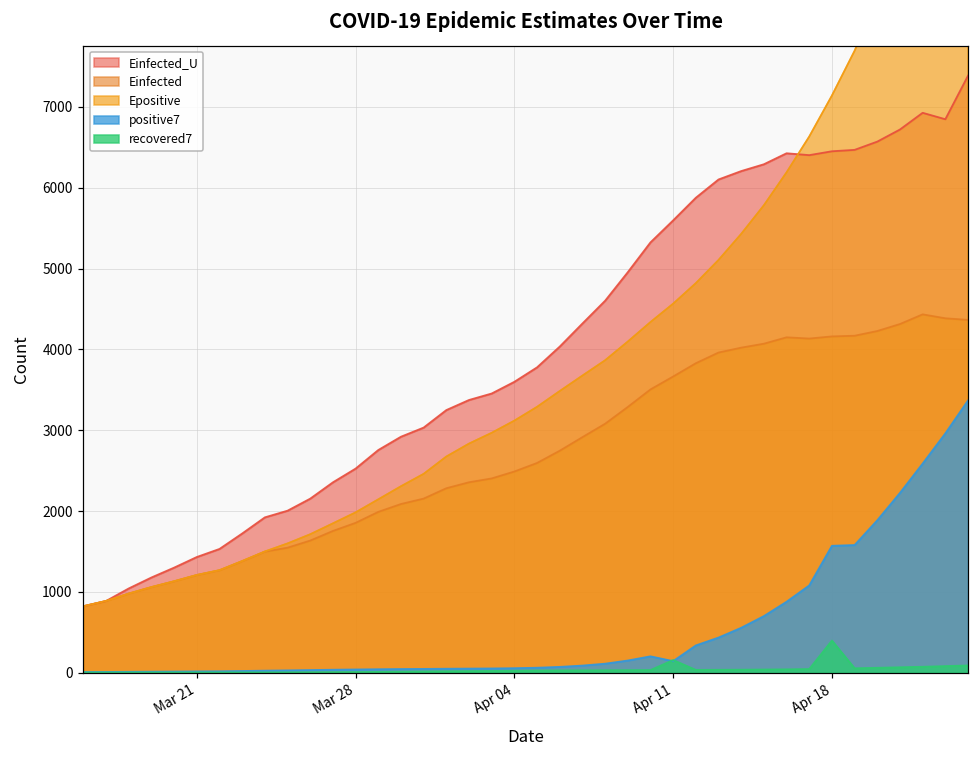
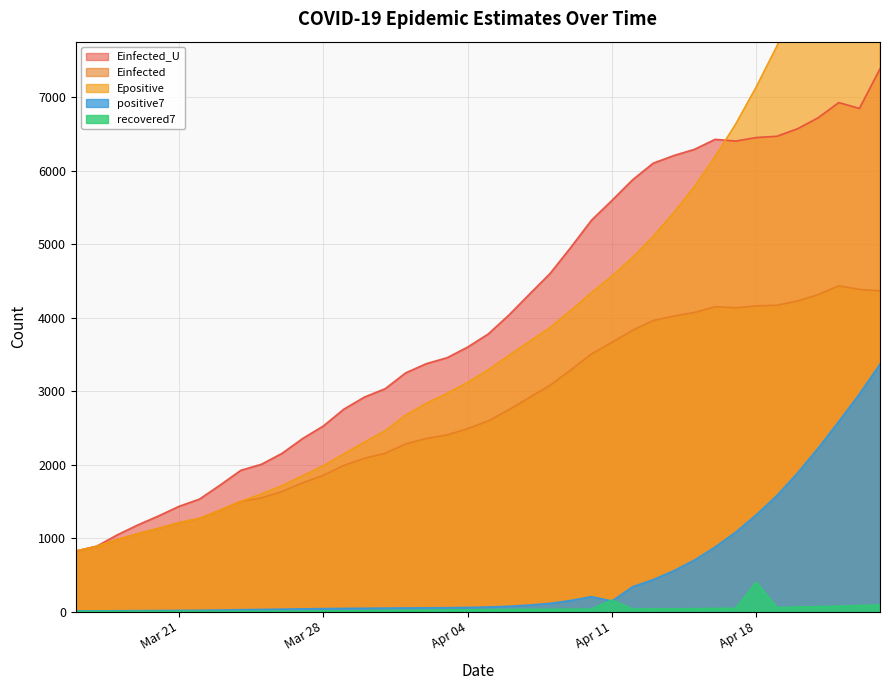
positive7, Apr 18: 1600 -> 1300
